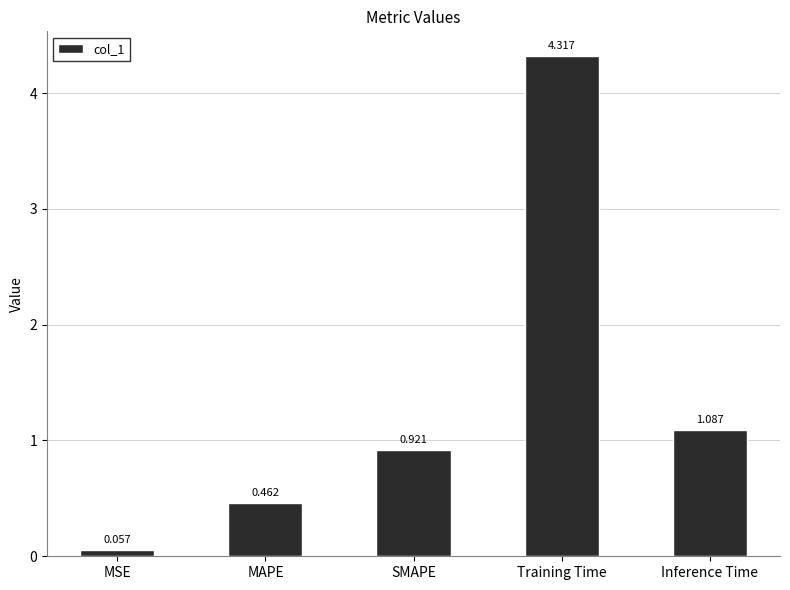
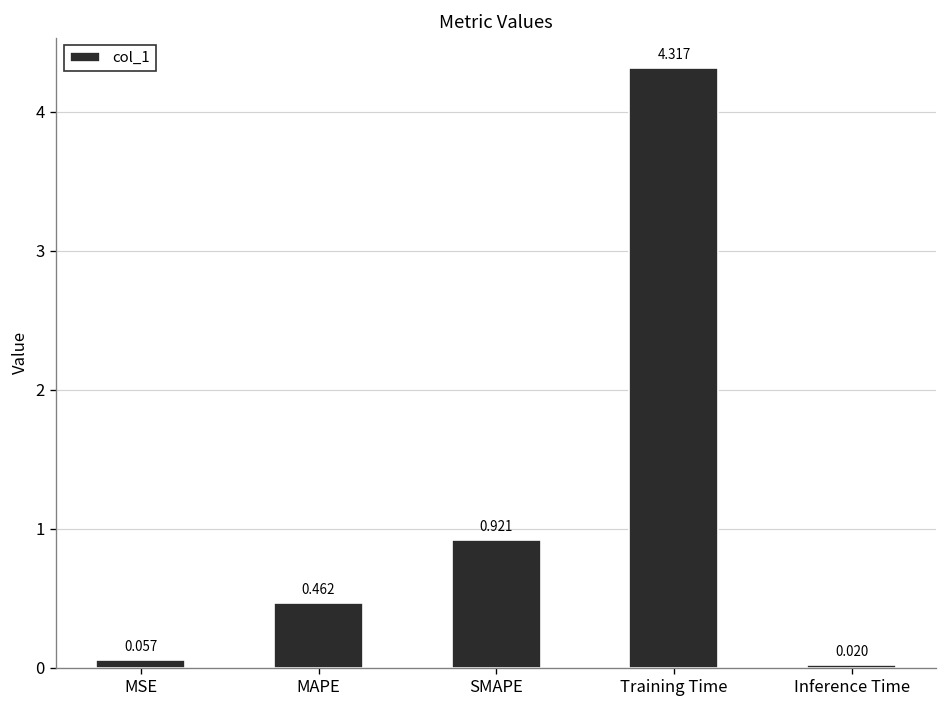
Inference Time: 1.087 -> 0.020
